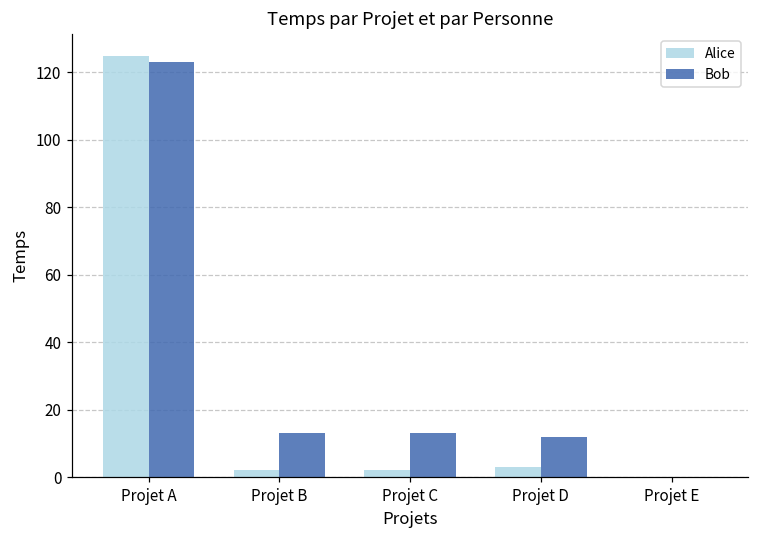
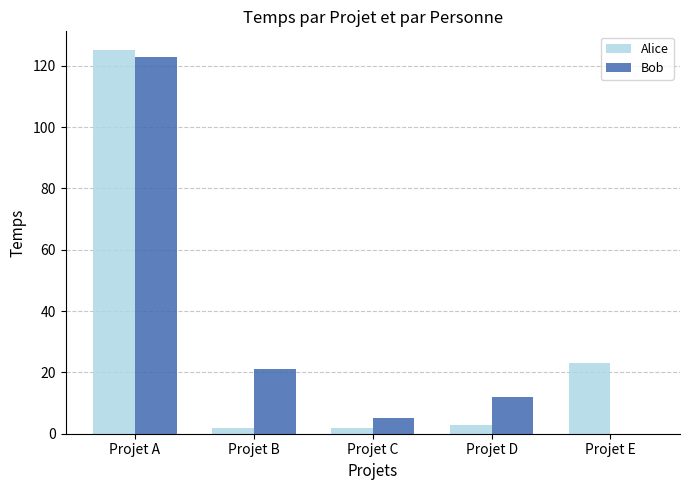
Bob, Projet B: 13 -> 21
Bob, Projet C: 13 -> 5
Alice, Projet E: 0 -> 23
